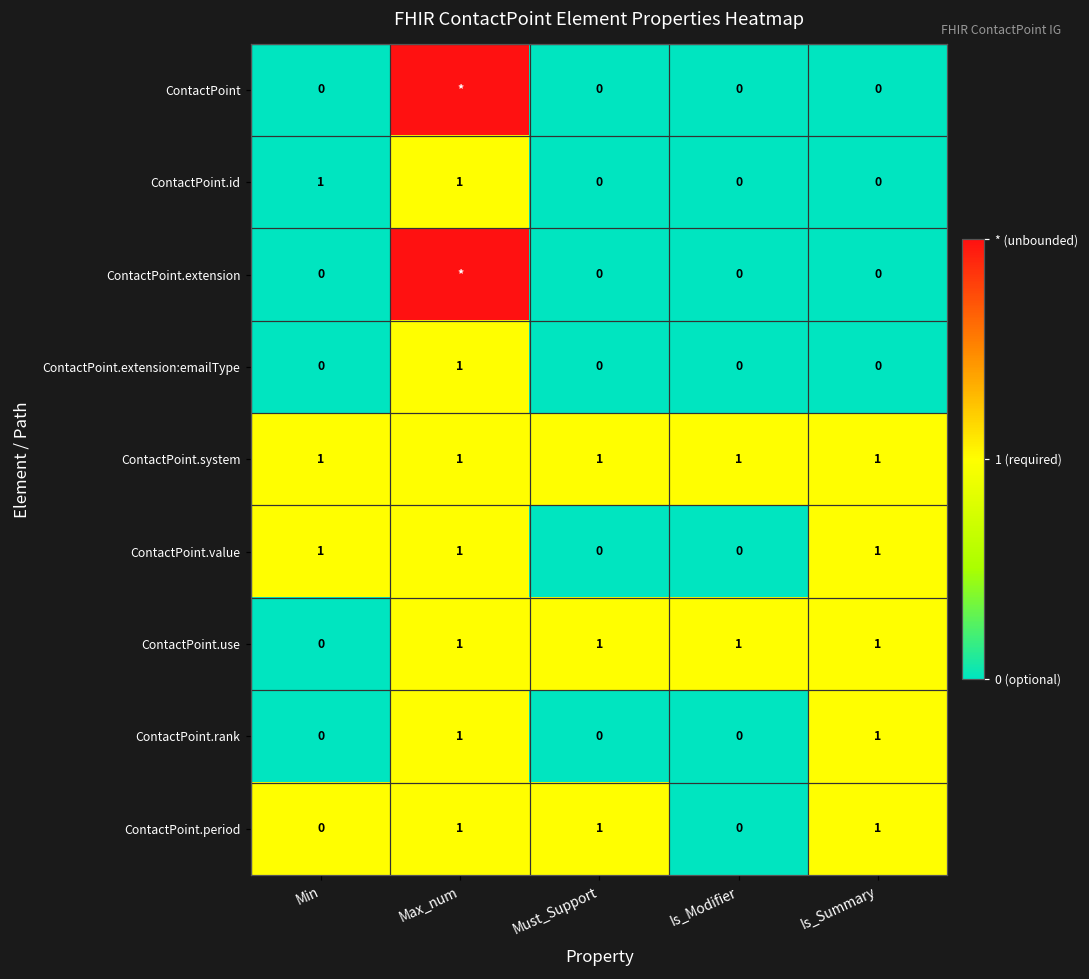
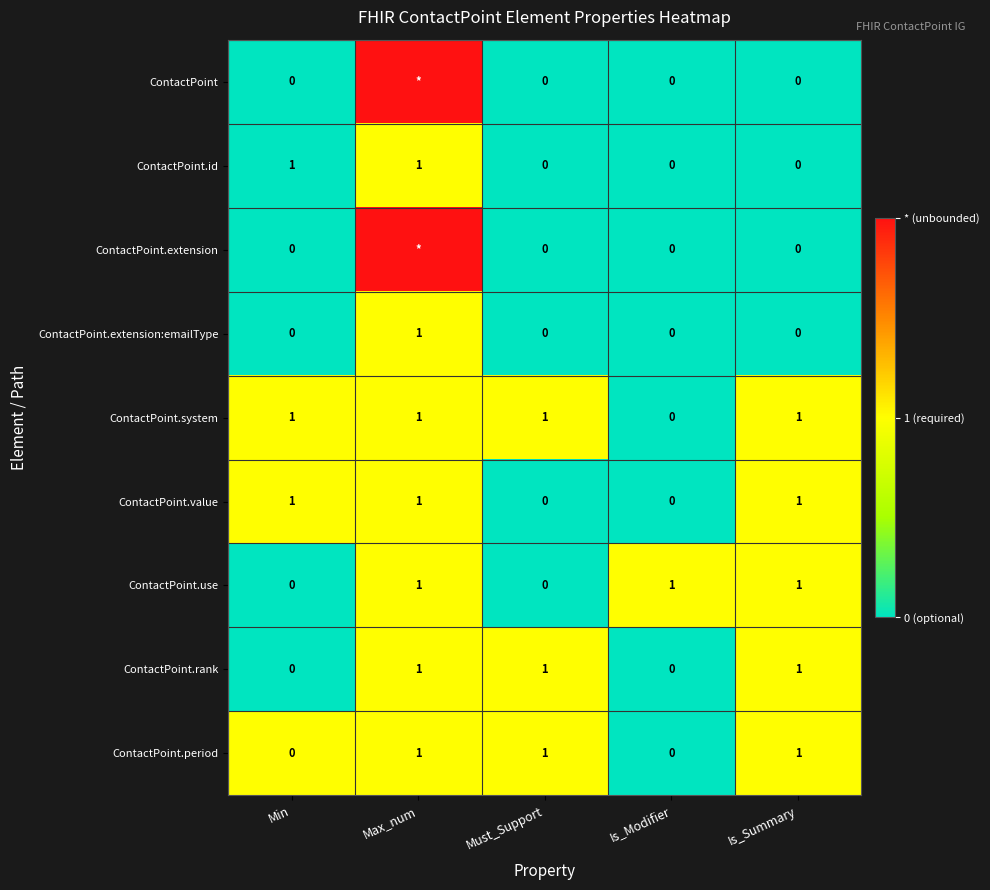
ContactPoint.system, Is_Modifier: 1 -> 0
ContactPoint.use, Must_Support: 1 -> 0
ContactPoint.rank, Must_Support: 0 -> 1
